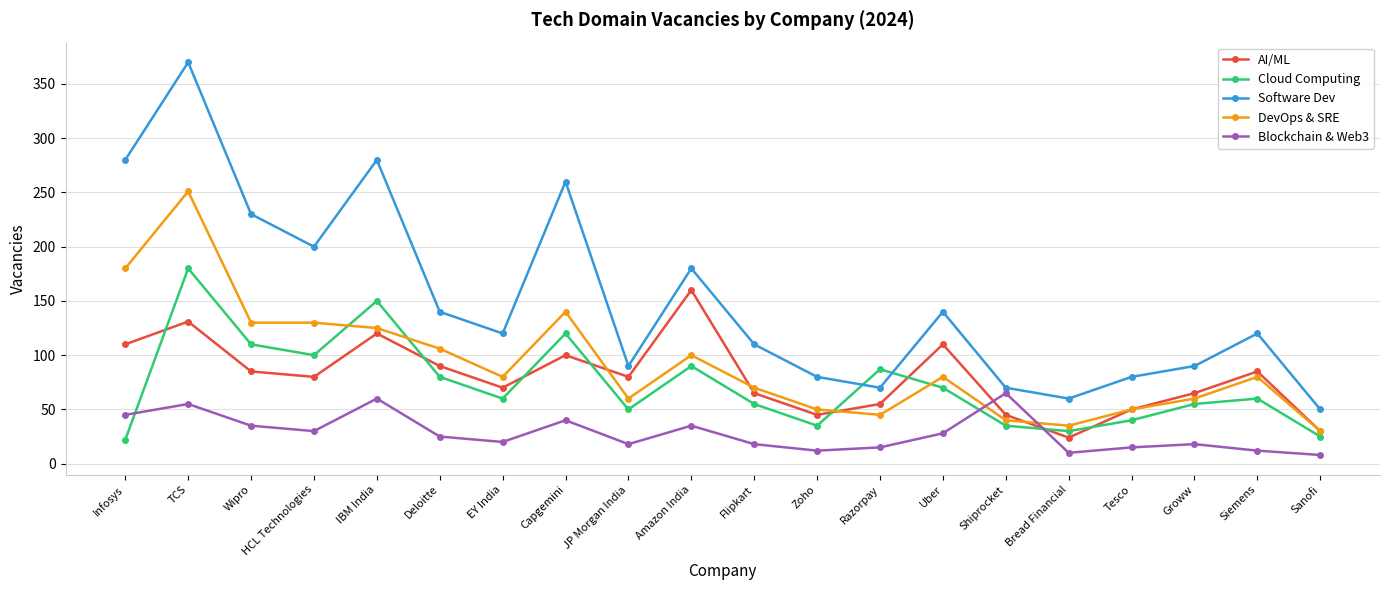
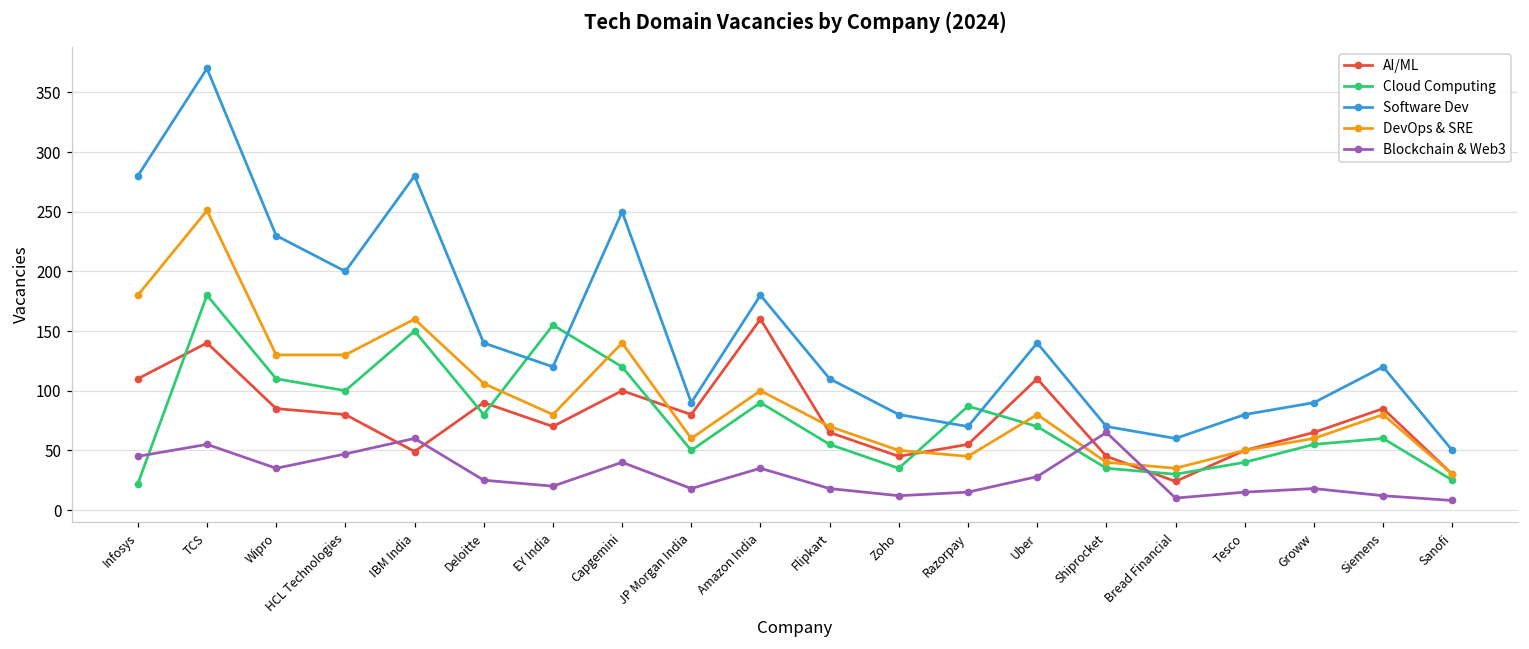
AI/ML, TCS: 131 -> 140
Blockchain & Web3, HCL Technologies: 30 -> 47
AI/ML, IBM India: 120 -> 49
DevOps & SRE, IBM India: 125 -> 160
Cloud Computing, EY India: 60 -> 155
Software Dev, Capgemini: 260 -> 250
